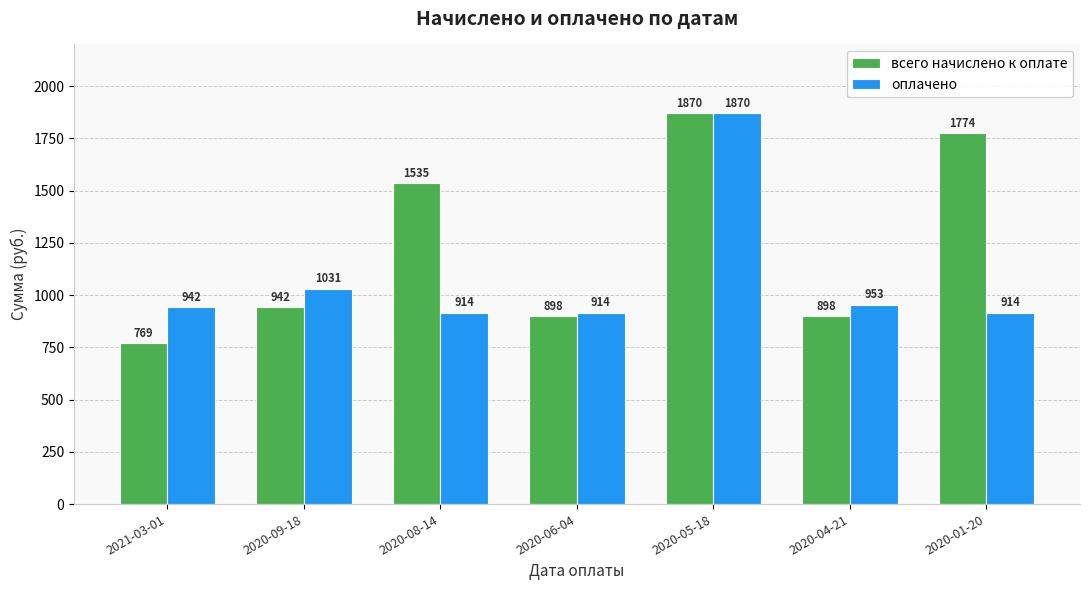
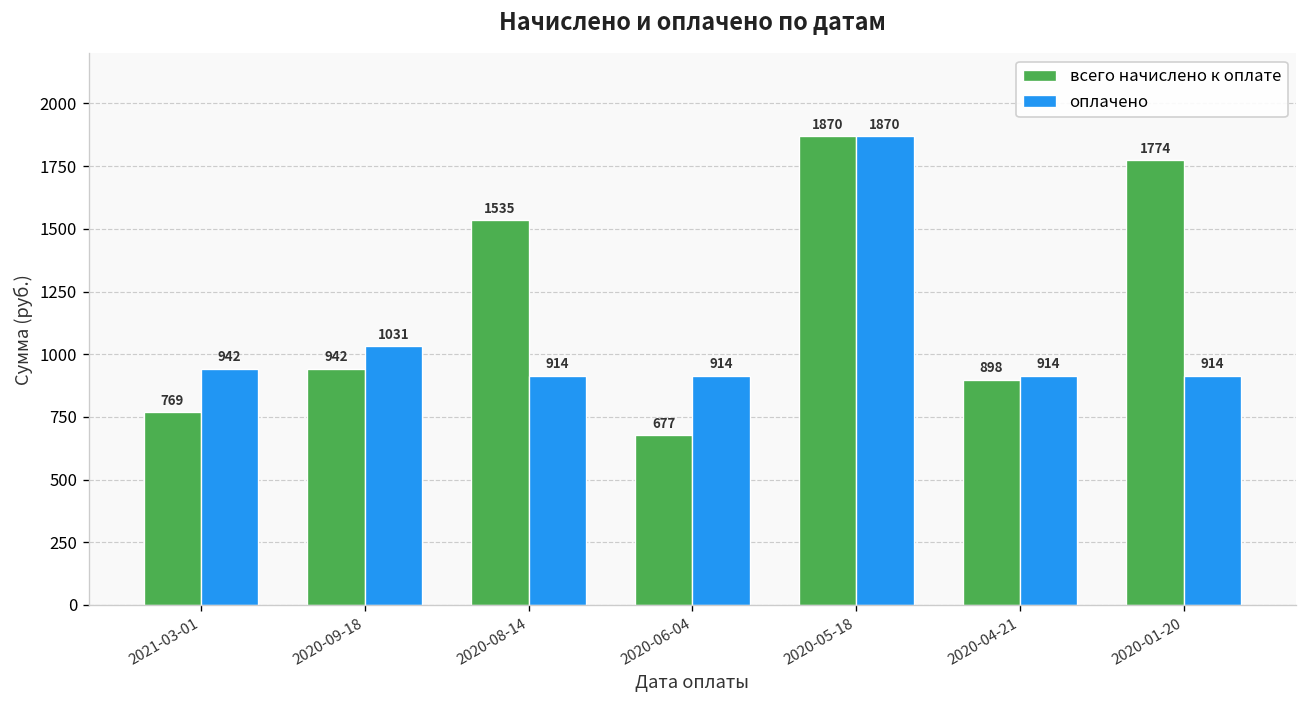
всего начислено к оплате, 2020-06-04: 898 -> 677
оплачено, 2020-04-21: 953 -> 914
